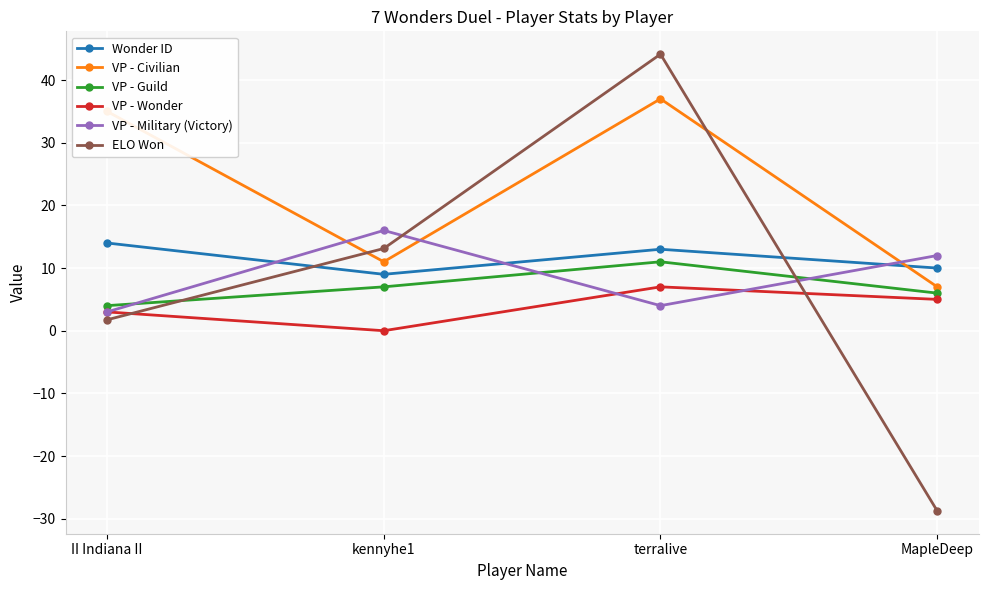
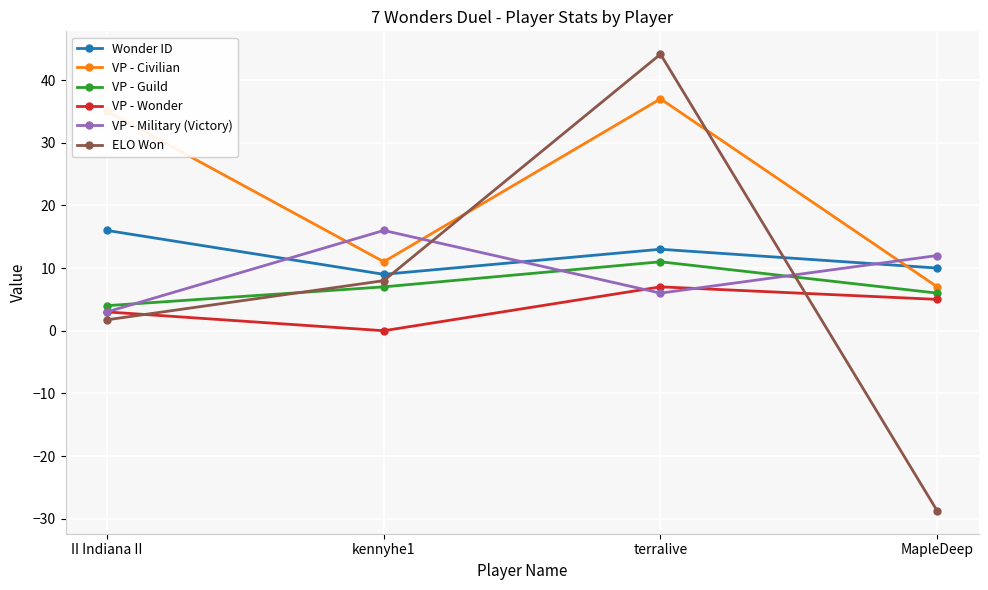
Wonder ID, II Indiana II: 14 -> 16
ELO Won, kennyhe1: 13 -> 8
VP - Military (Victory), terralive: 4 -> 6
